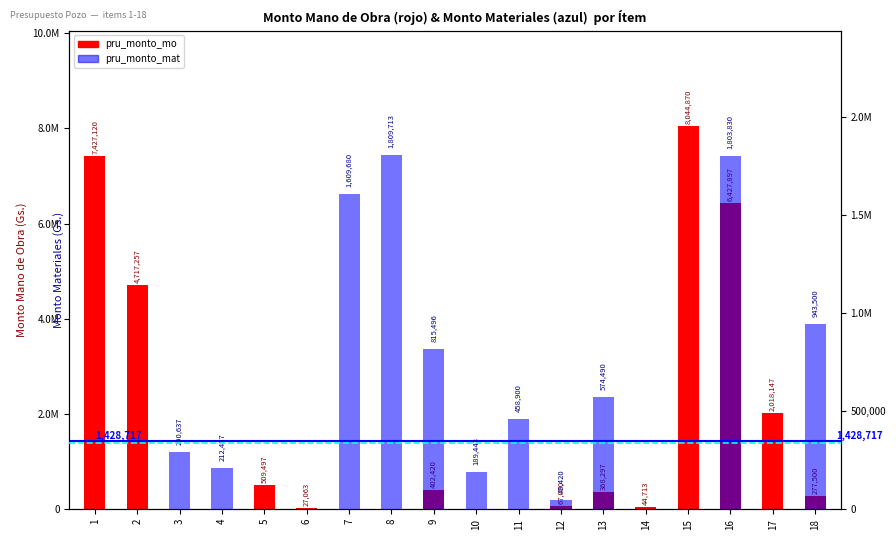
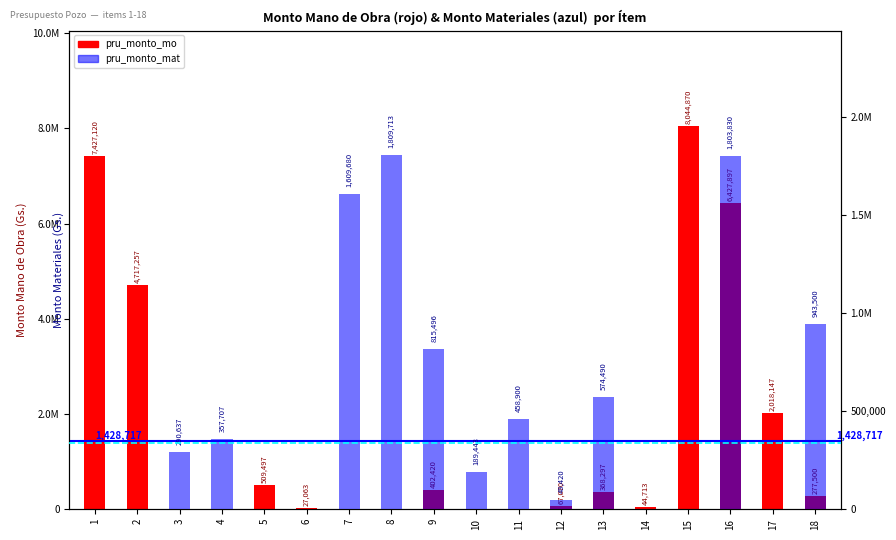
pru_monto_mat, 4: 212,457 -> 357,707
